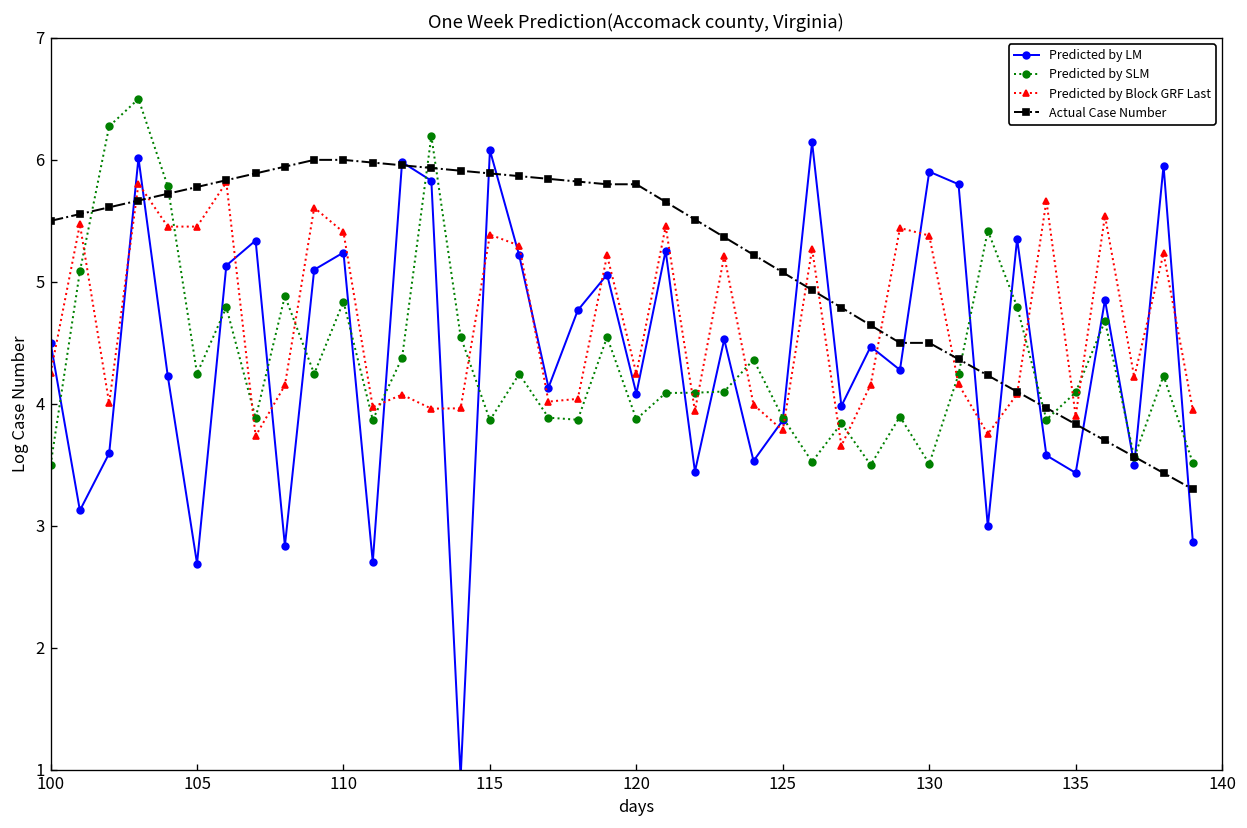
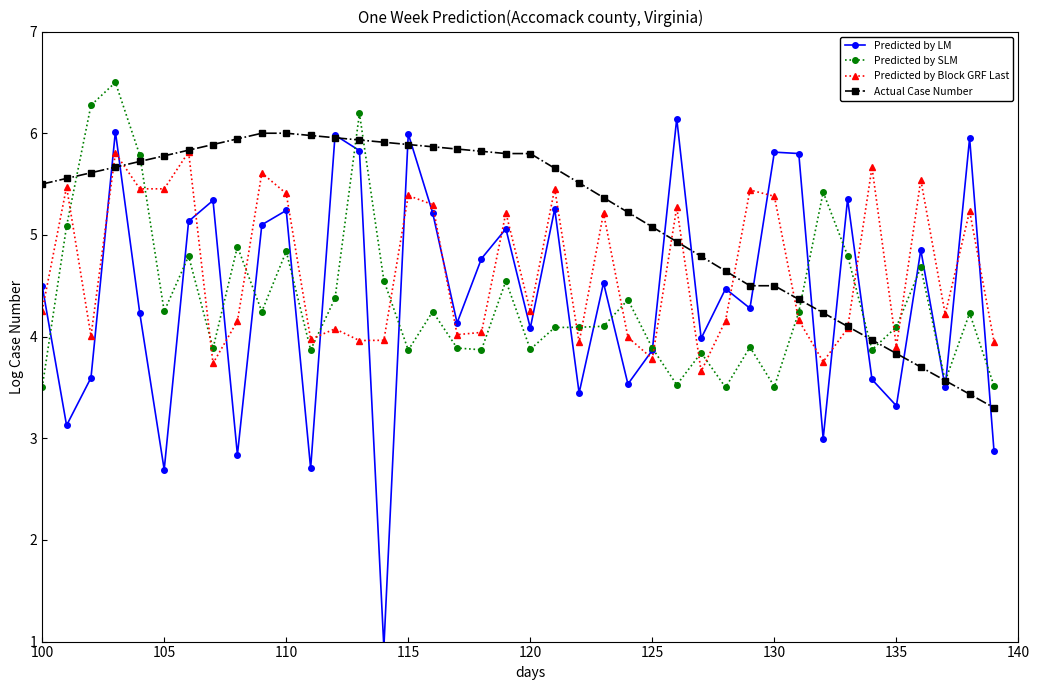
Predicted by LM, 115: 6.08 -> 5.99
Predicted by LM, 130: 5.90 -> 5.81
Predicted by LM, 135: 3.43 -> 3.32
